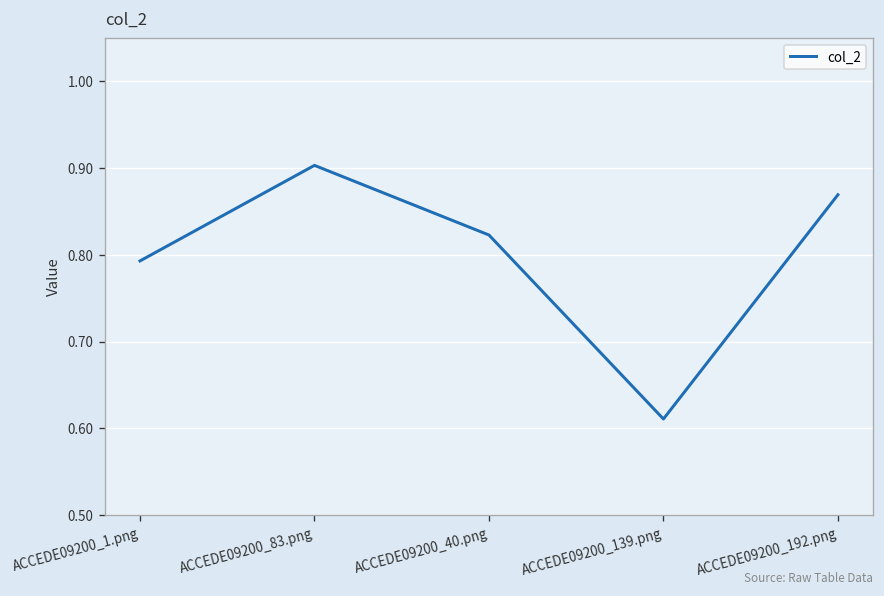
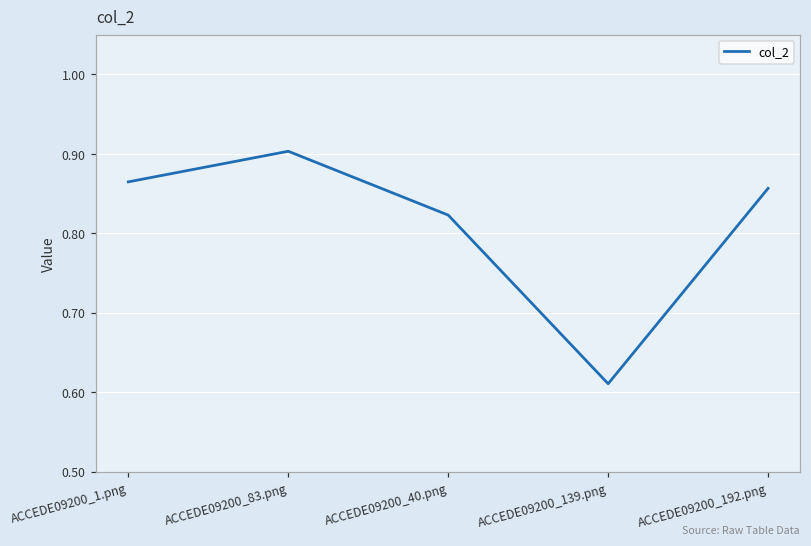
ACCEDE09200_1.png: 0.79 -> 0.86
ACCEDE09200_192.png: 0.87 -> 0.86
